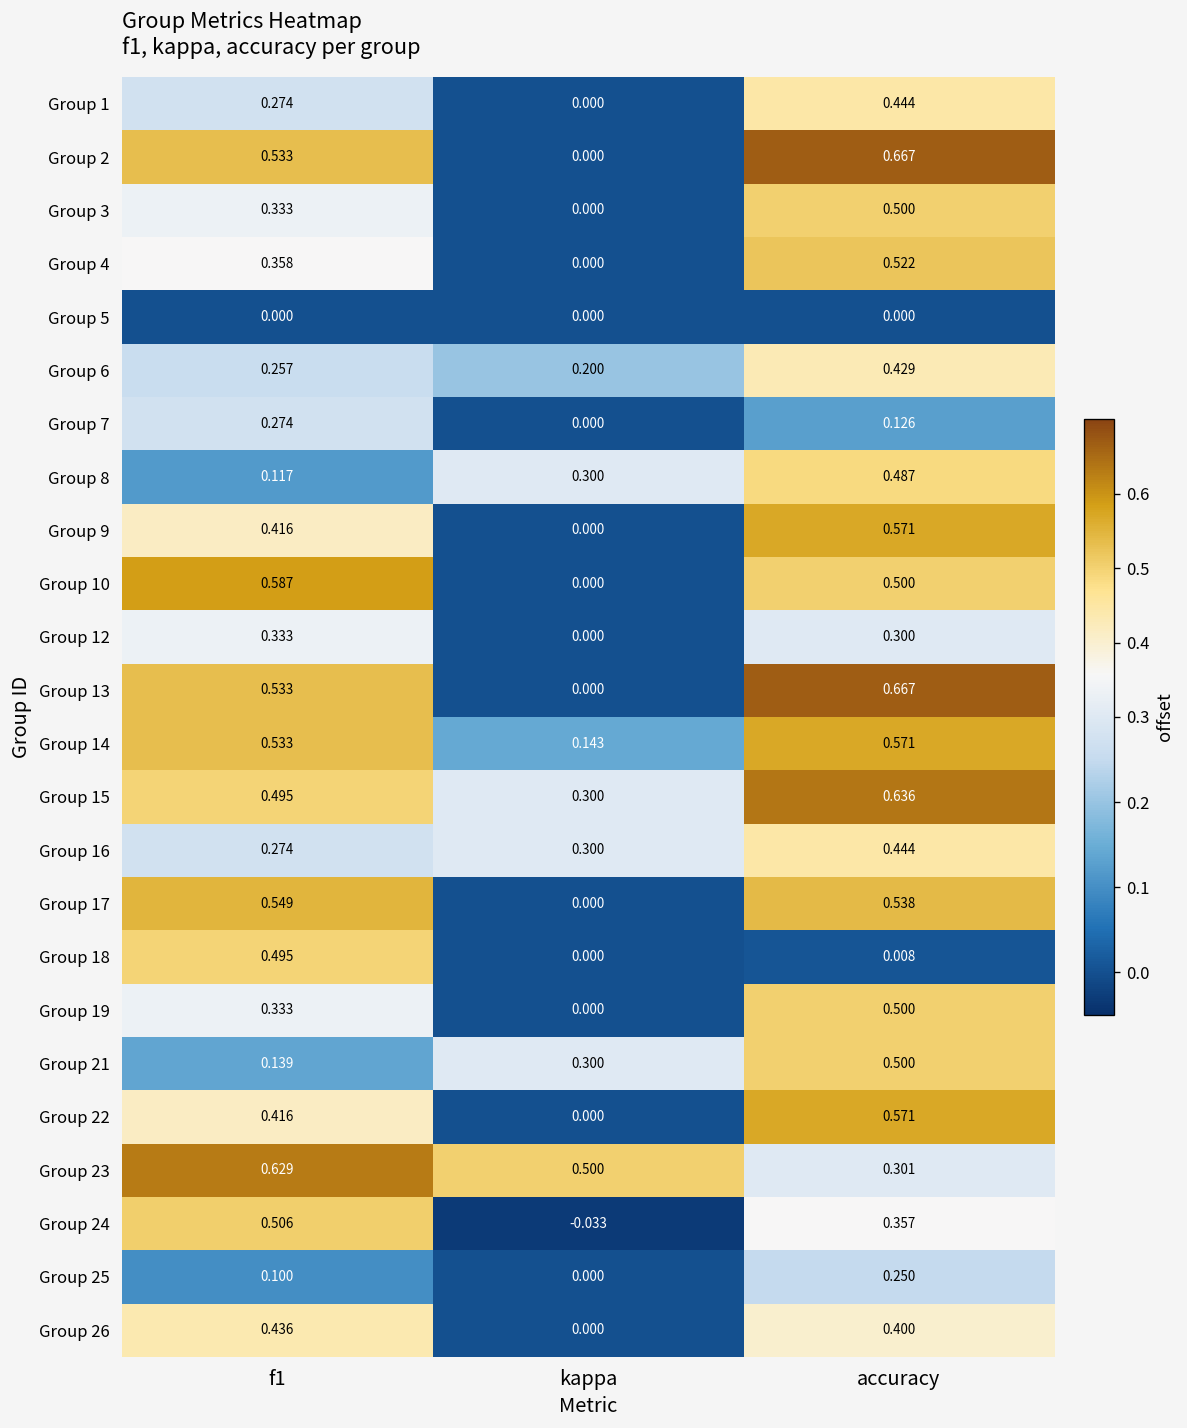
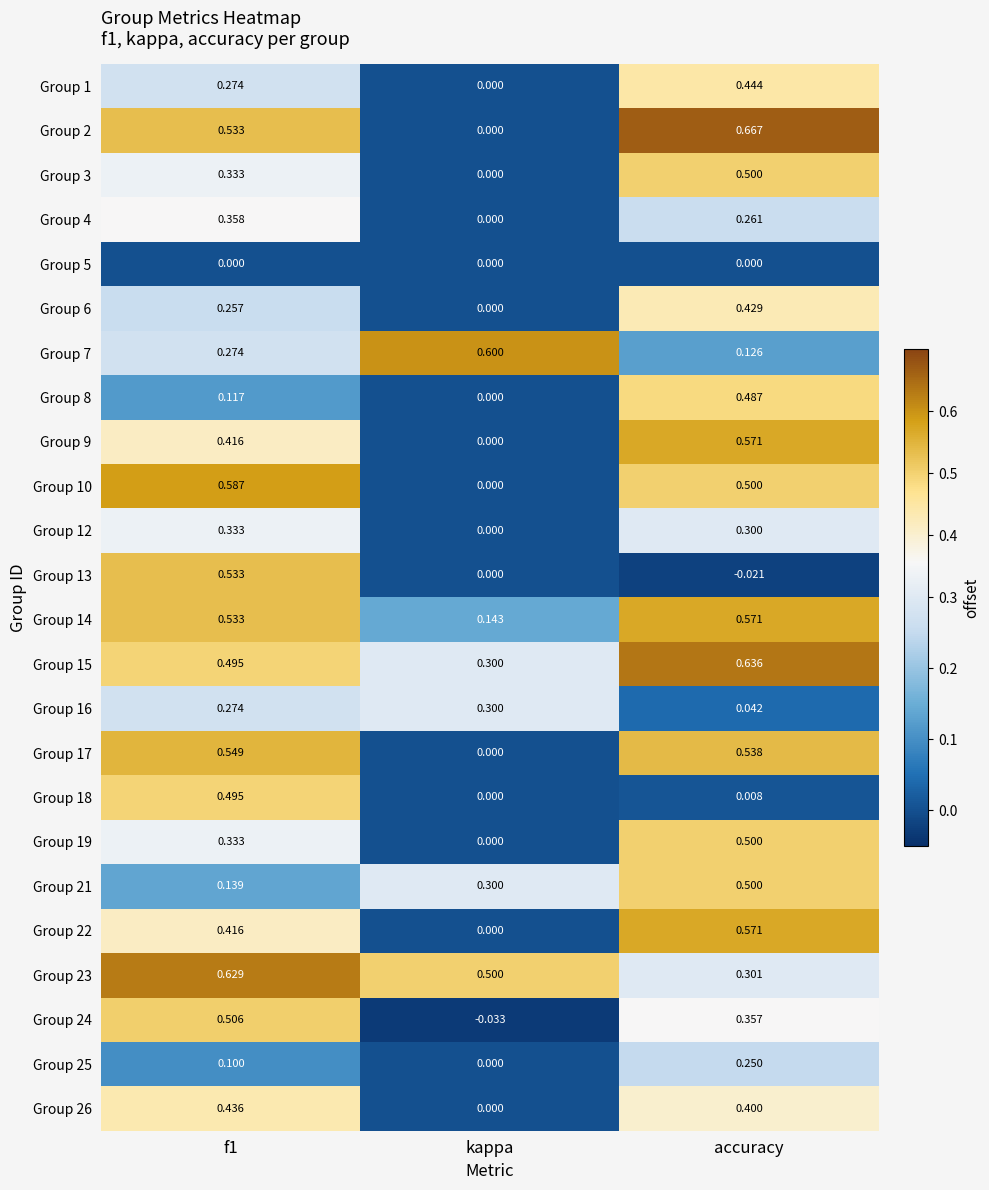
Group 4, accuracy: 0.522 -> 0.261
Group 6, kappa: 0.200 -> 0.000
Group 7, kappa: 0.000 -> 0.600
Group 8, kappa: 0.300 -> 0.000
Group 13, accuracy: 0.667 -> -0.021
Group 16, accuracy: 0.444 -> 0.042
